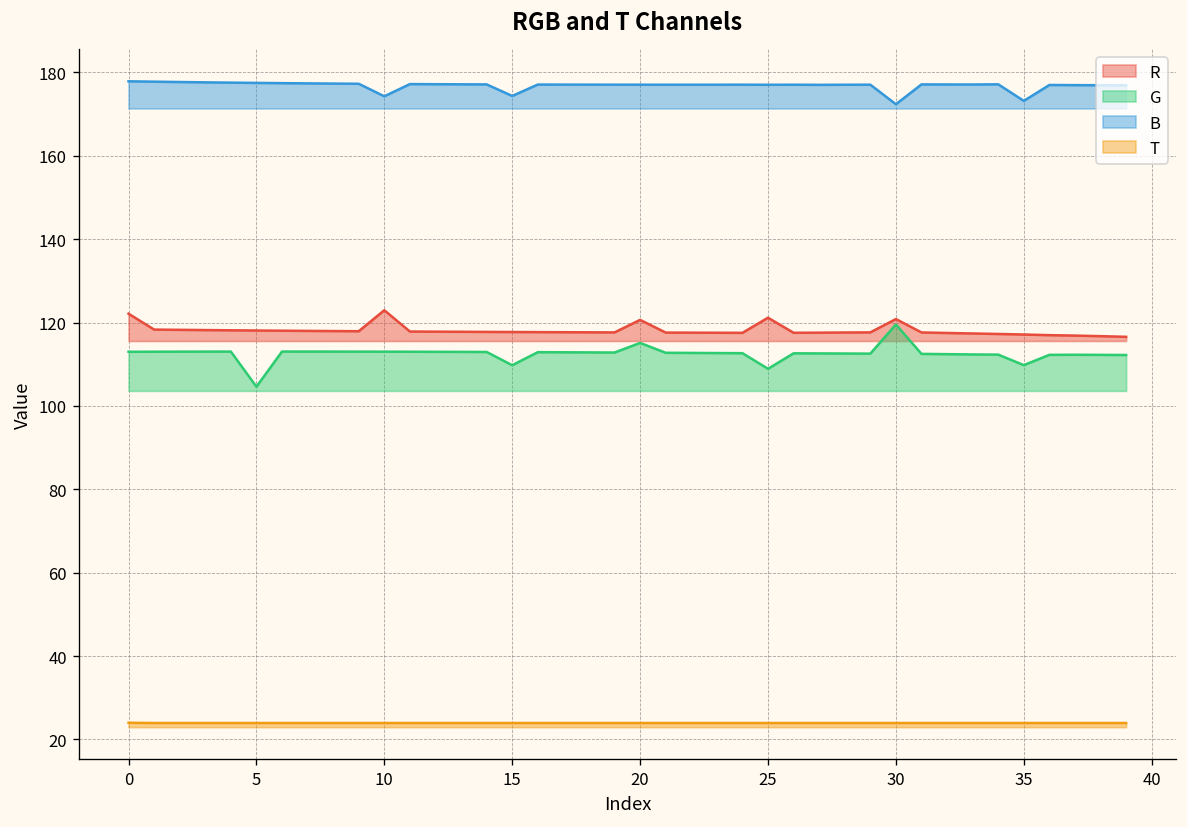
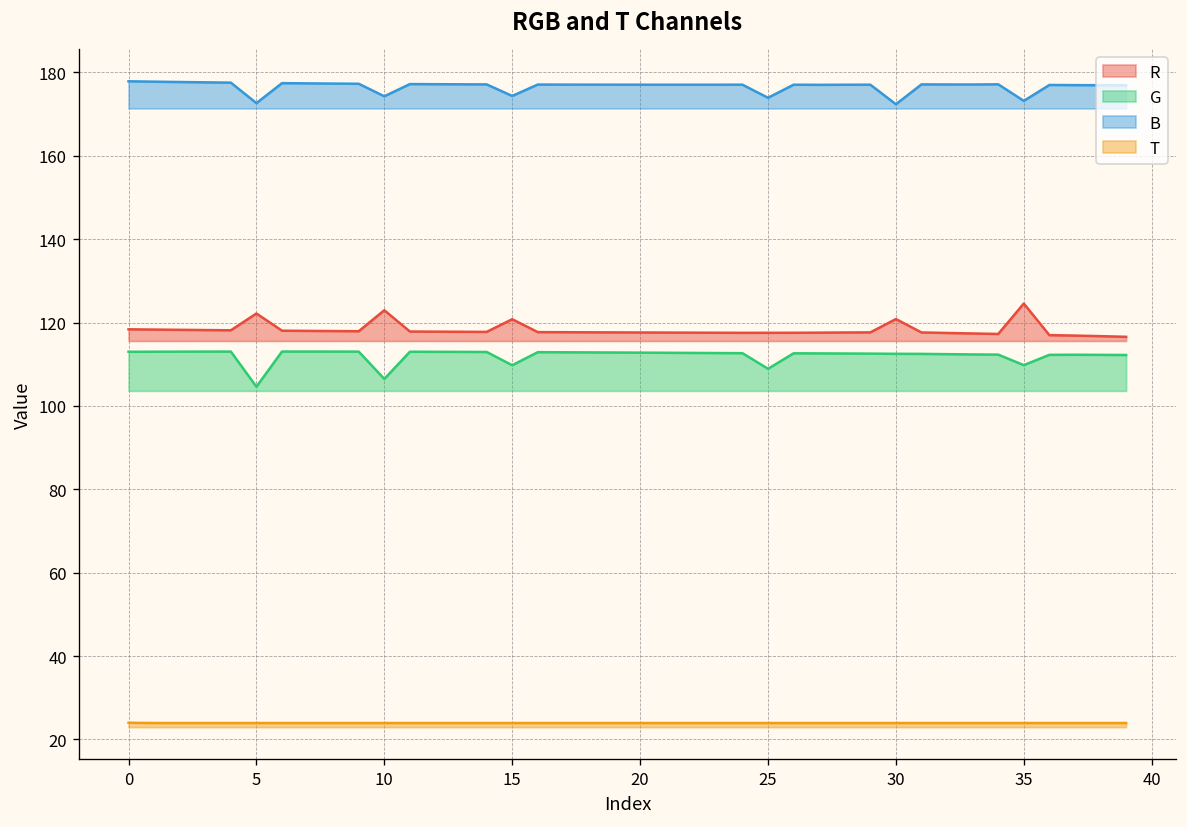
R, 0: 122 -> 118
R, 5: 118 -> 122
B, 5: 177 -> 173
G, 10: 113 -> 106
R, 15: 118 -> 121
R, 20: 121 -> 118
G, 20: 115 -> 113
R, 25: 121 -> 118
B, 25: 177 -> 174
G, 30: 120 -> 113
R, 35: 117 -> 125
